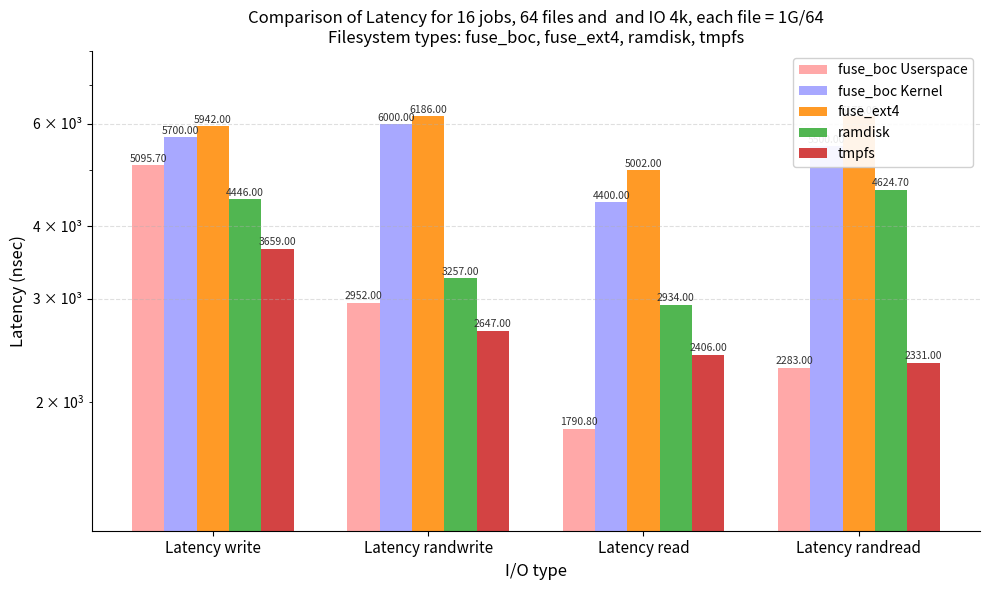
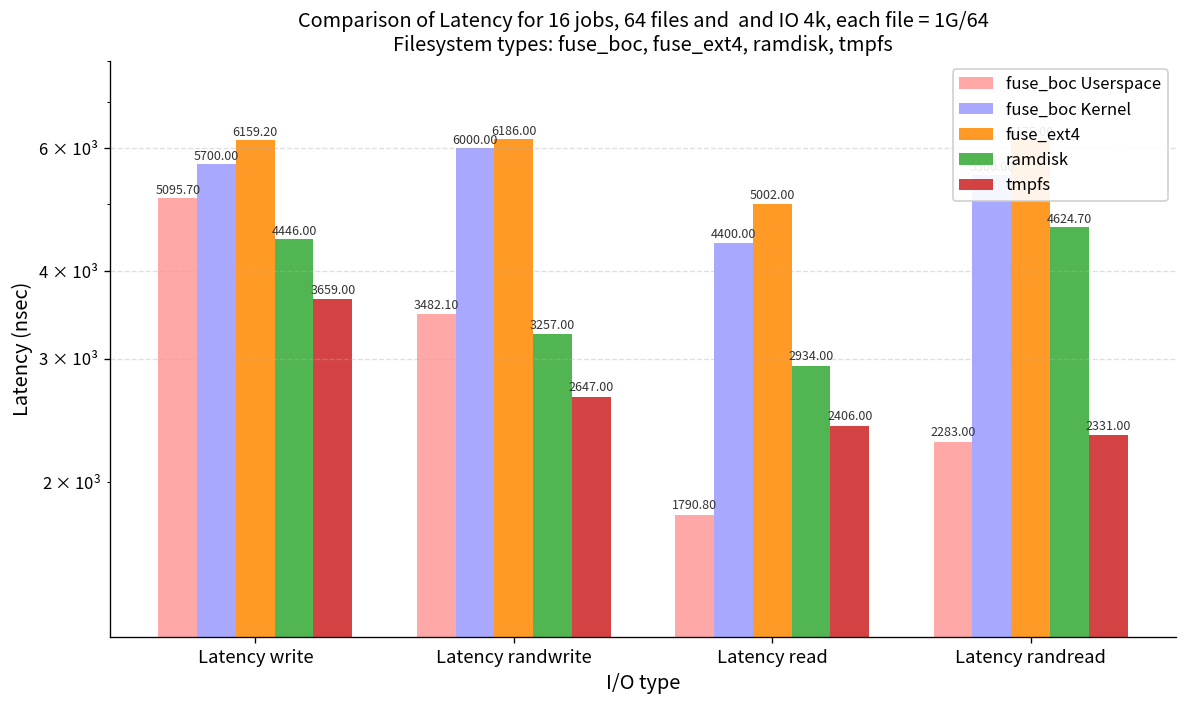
fuse_ext4, Latency write: 5942.00 -> 6159.20
fuse_boc Userspace, Latency randwrite: 2952.00 -> 3482.10
